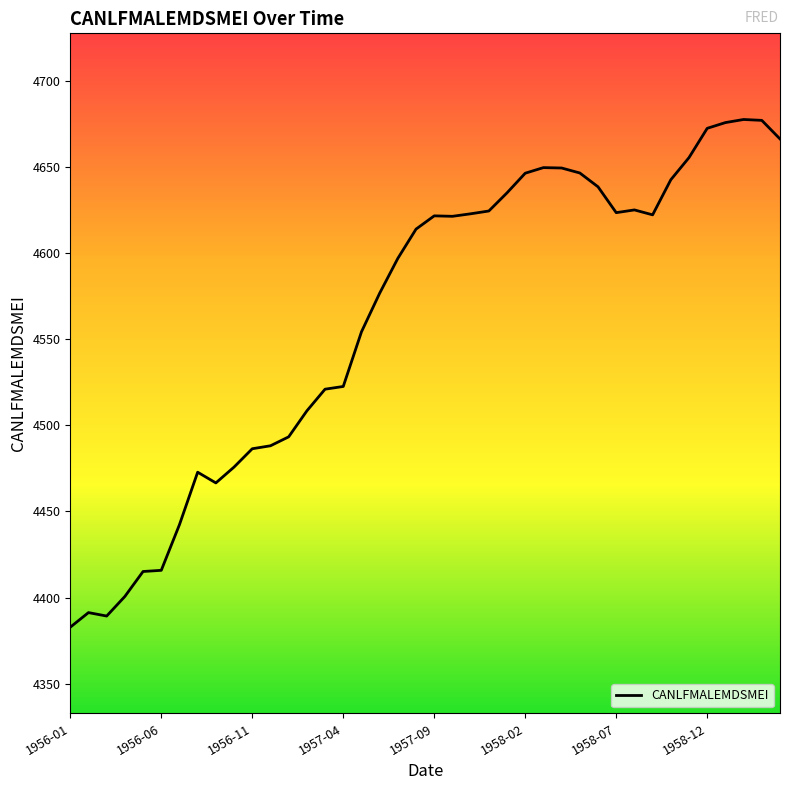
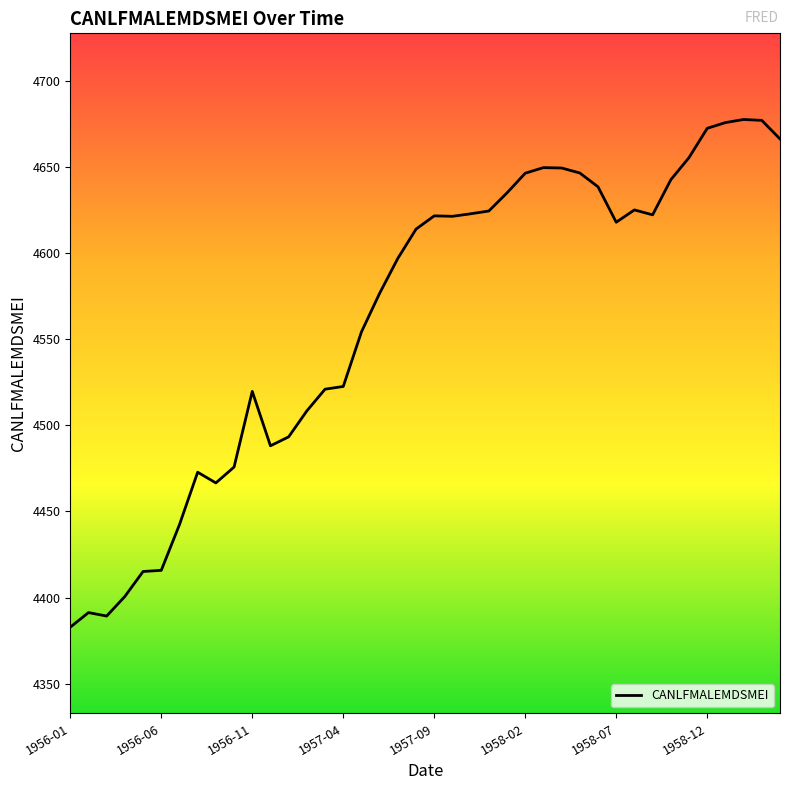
1956-11: 4486 -> 4520
1958-07: 4623 -> 4618
